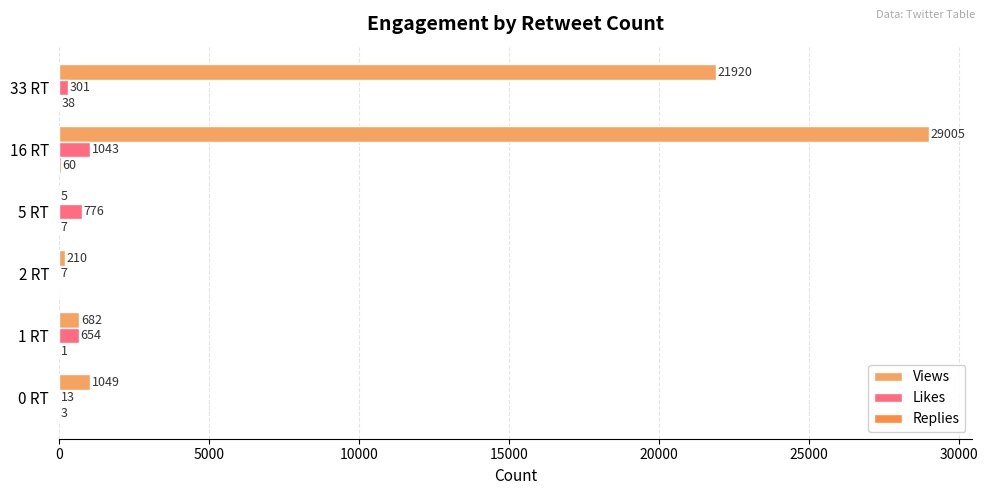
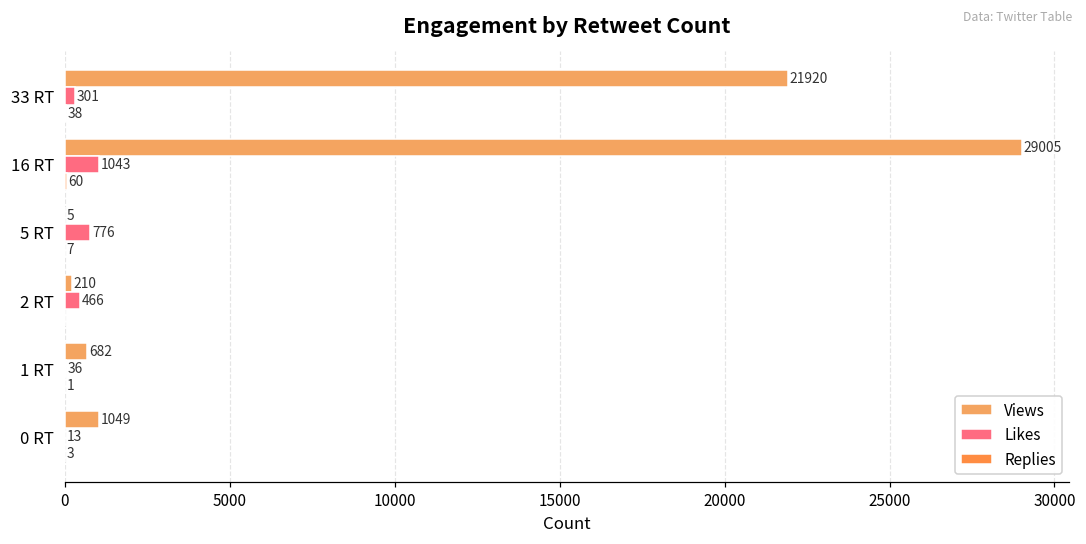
Likes, 2 RT: 7 -> 466
Likes, 1 RT: 654 -> 36
